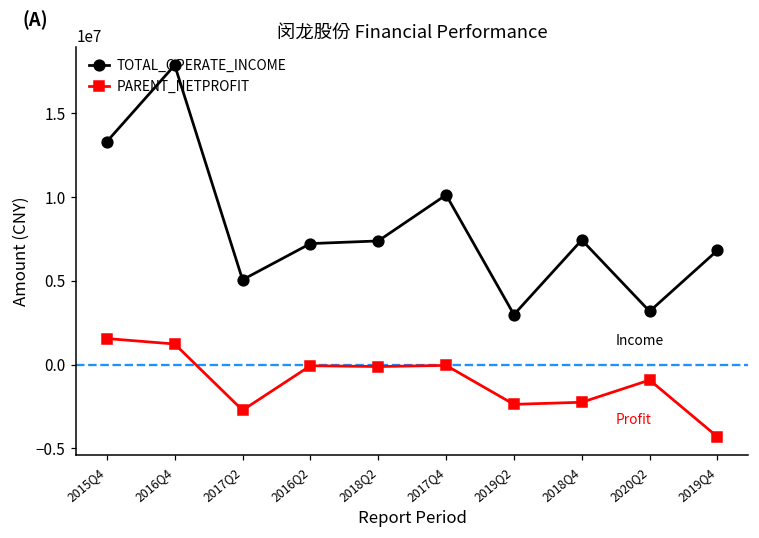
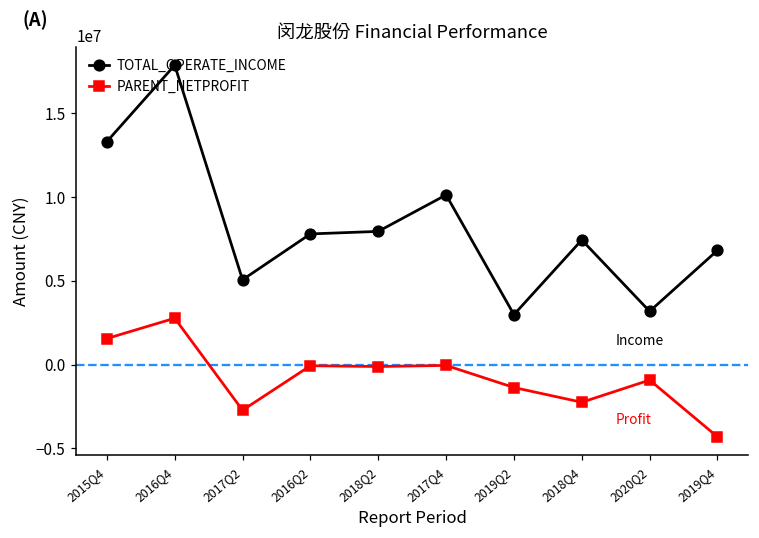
PARENT_NETPROFIT, 2016Q4: 1200000 -> 2800000
TOTAL_OPERATE_INCOME, 2016Q2: 7200000 -> 7800000
TOTAL_OPERATE_INCOME, 2018Q2: 7400000 -> 7900000
PARENT_NETPROFIT, 2019Q2: -2400000 -> -1400000
